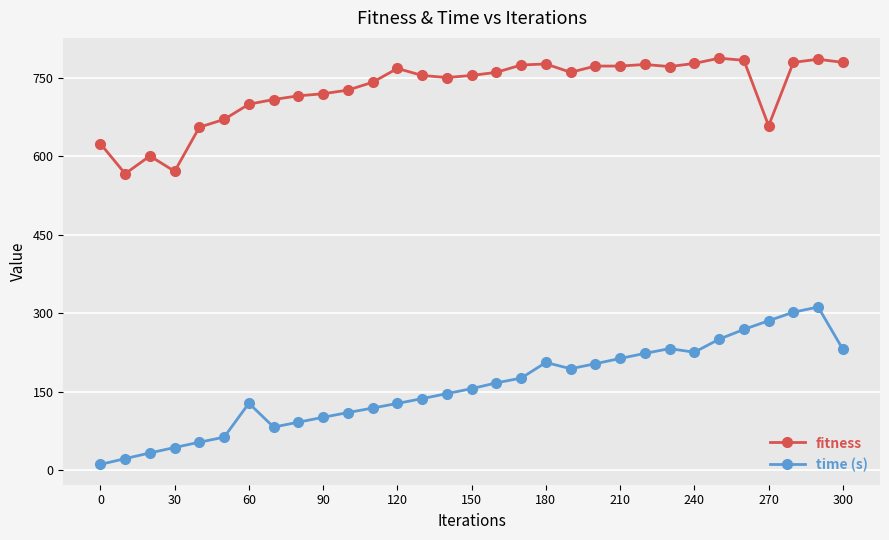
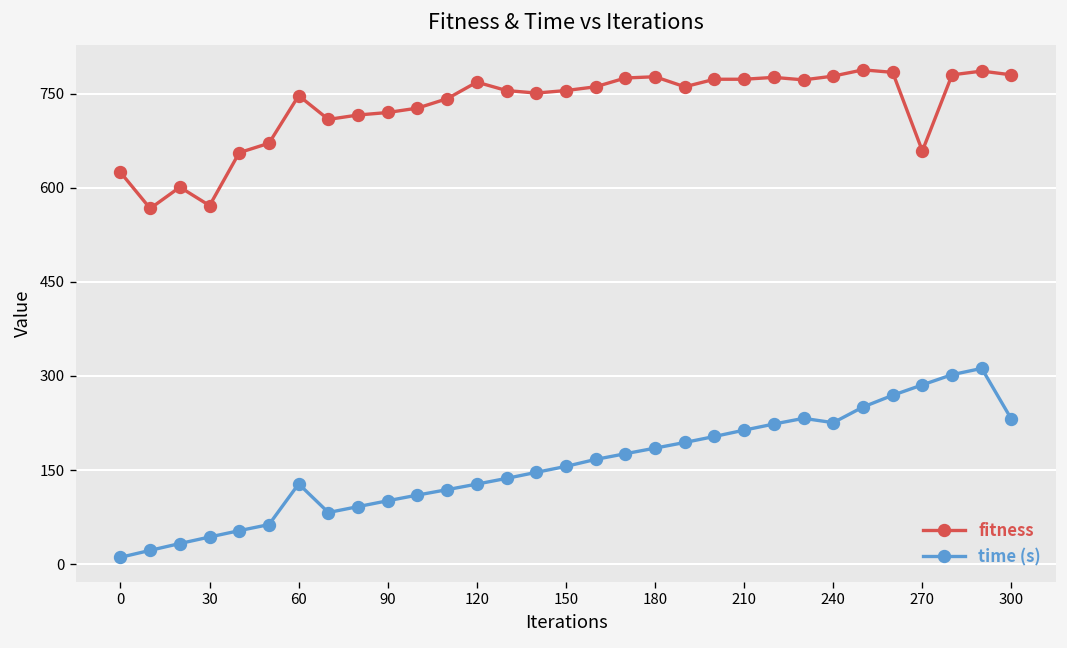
fitness, 60: 700 -> 750
time (s), 180: 210 -> 190
